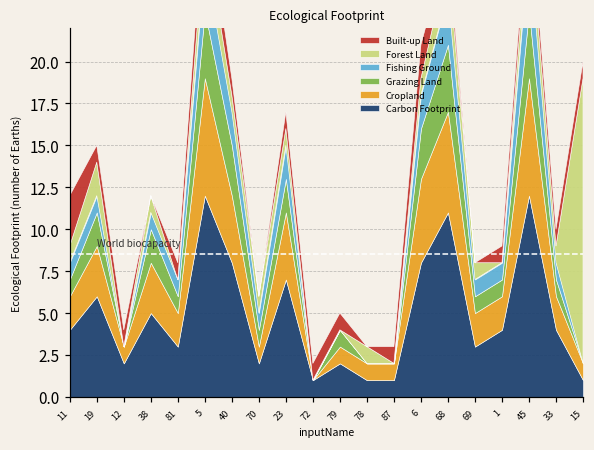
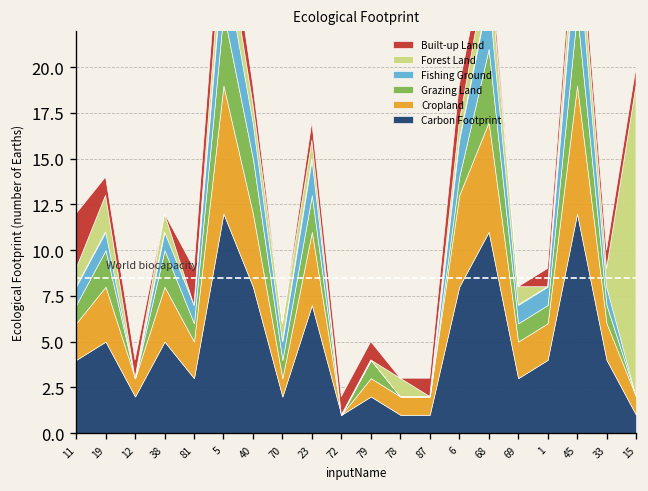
Carbon Footprint, 19: 6 -> 5
Built-up Land, 81: 1 -> 2
Grazing Land, 6: 3 -> 1
